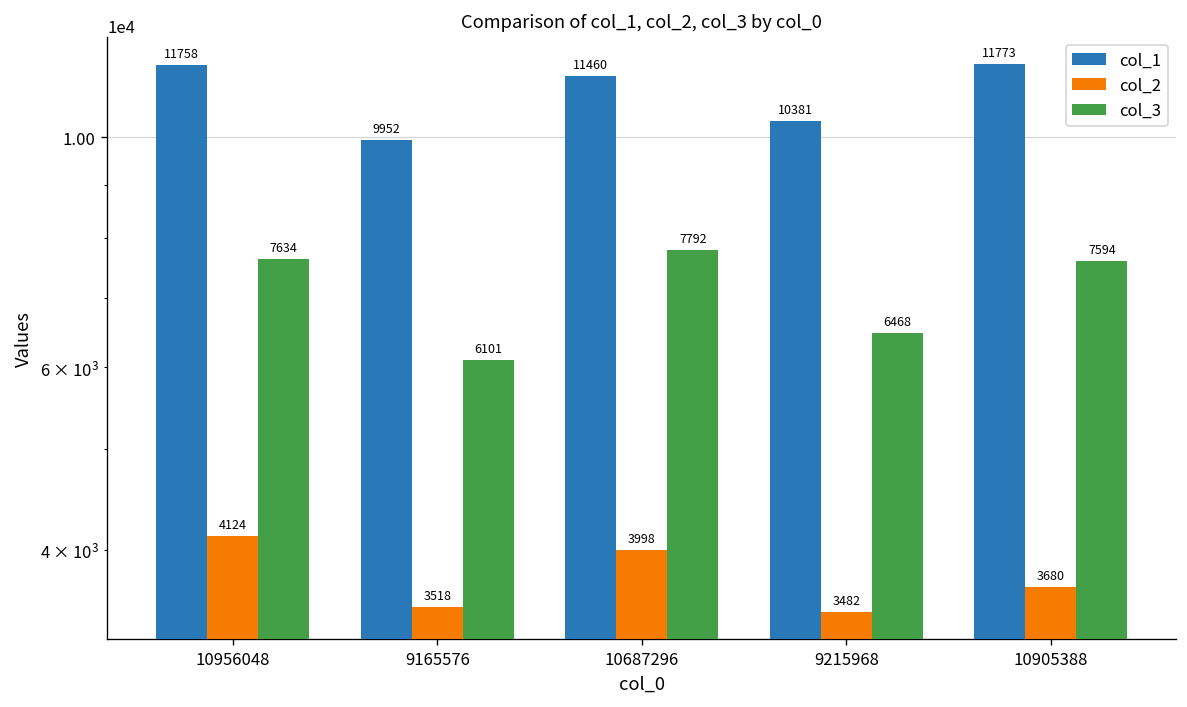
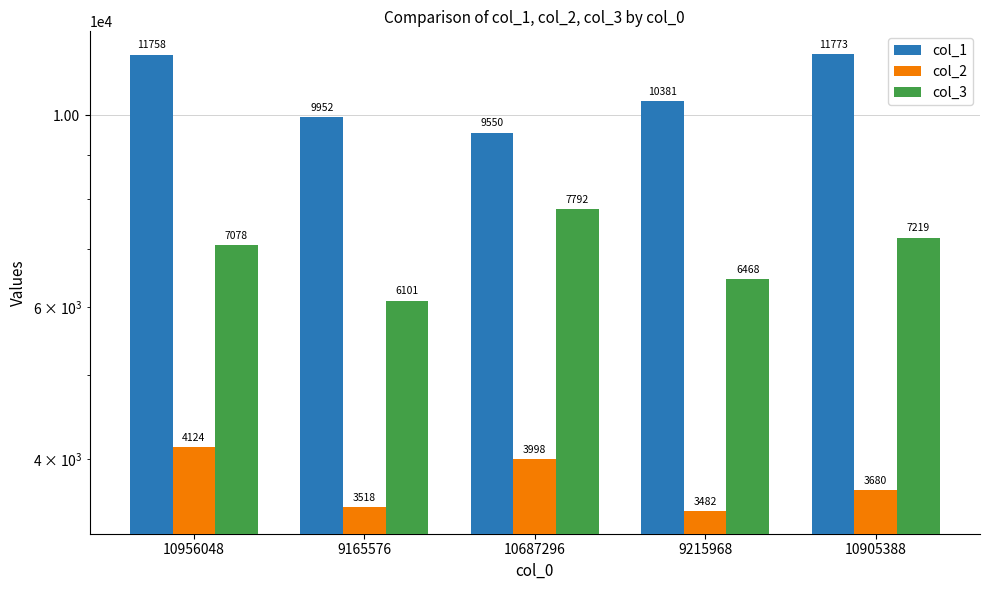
col_3, 10956048: 7634 -> 7078
col_1, 10687296: 11460 -> 9550
col_3, 10905388: 7594 -> 7219
